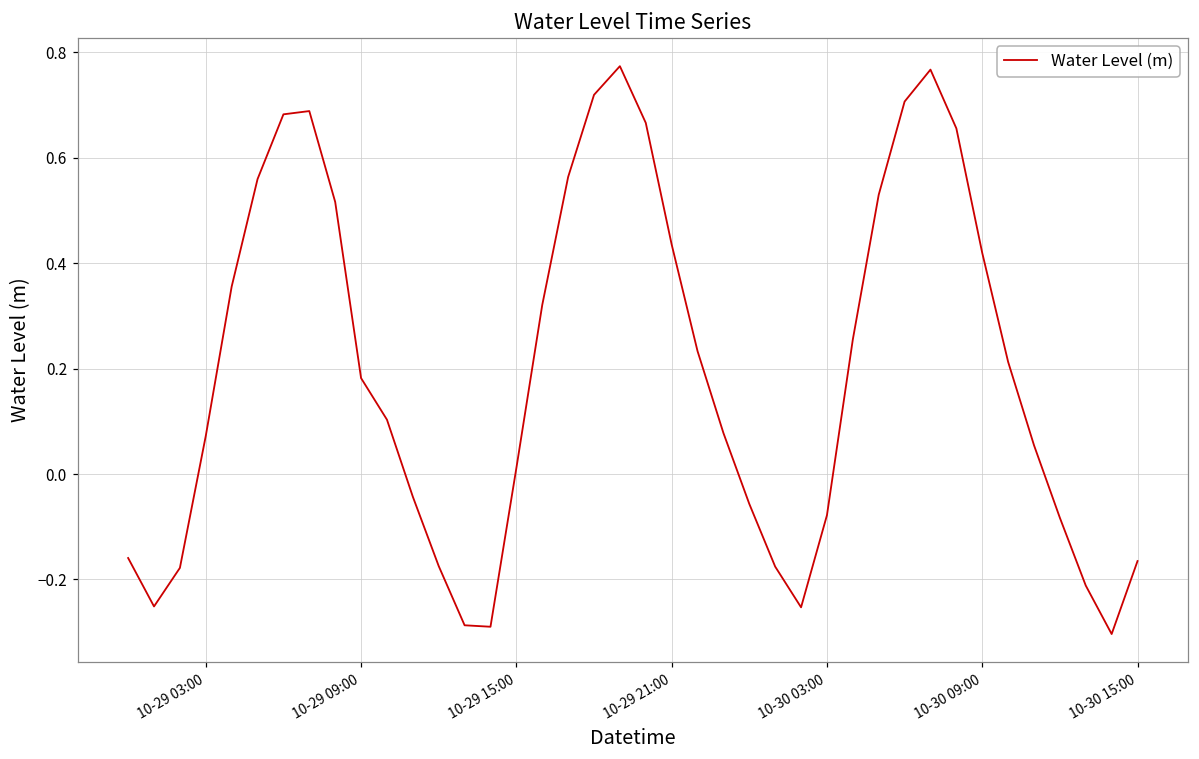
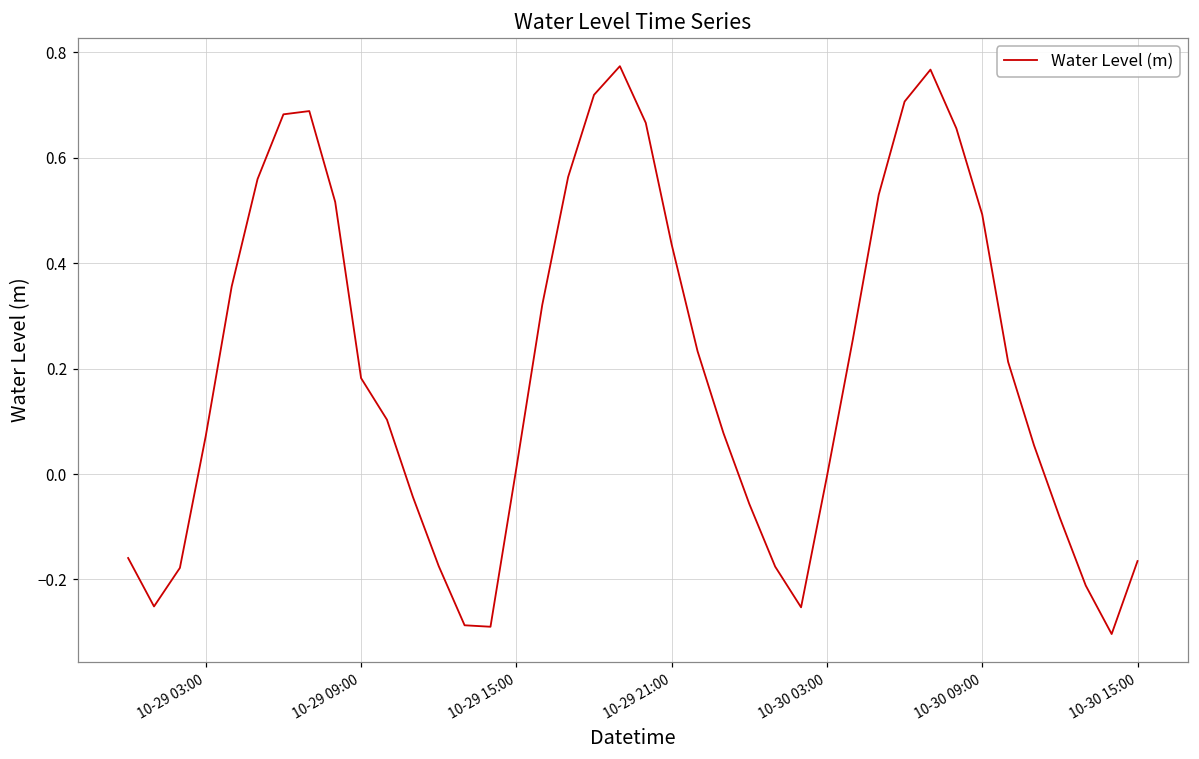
10-30 03:00: -0.08 -> 0.00
10-30 09:00: 0.42 -> 0.49
